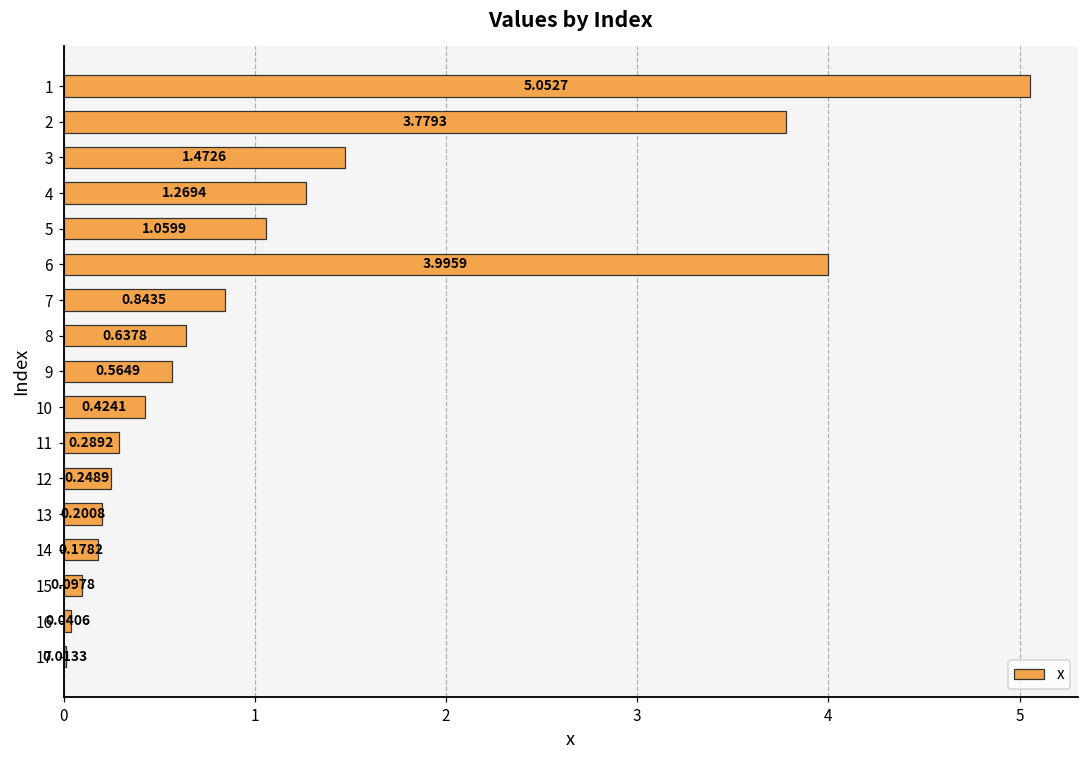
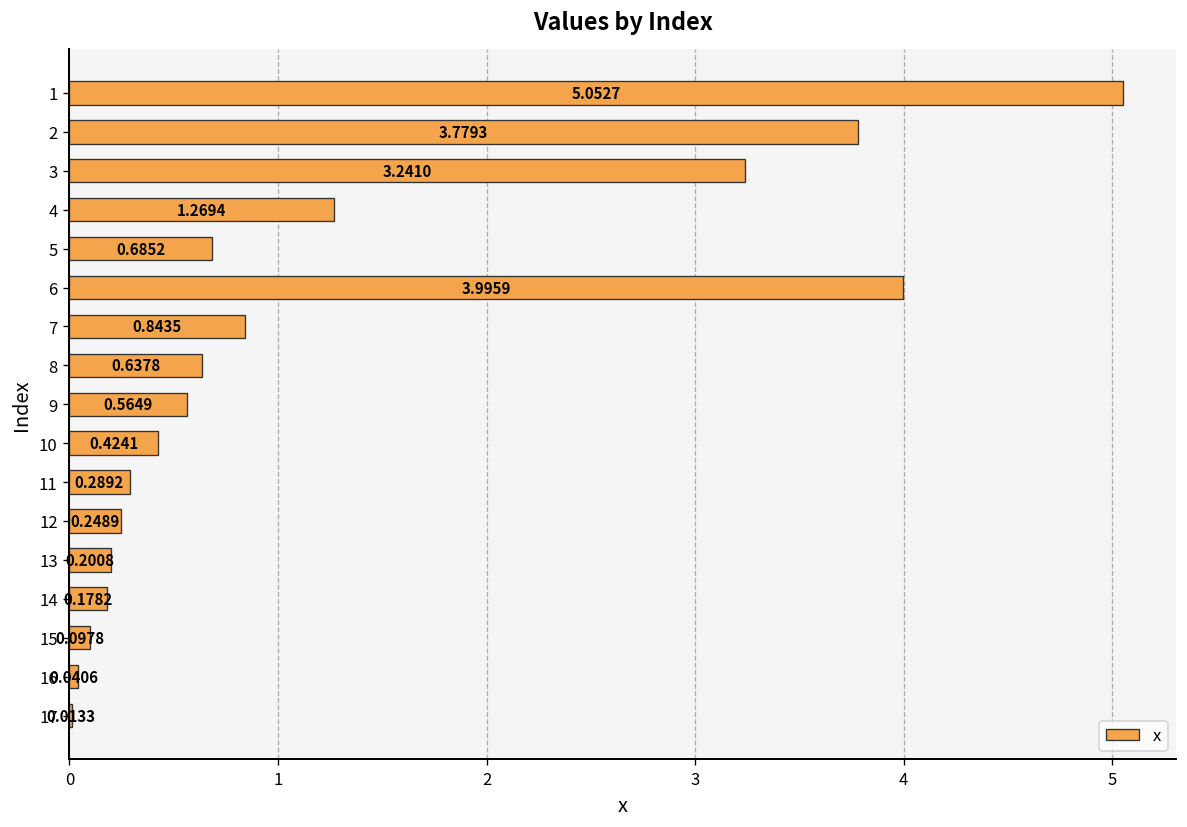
3: 1.4726 -> 3.2410
5: 1.0599 -> 0.6852
